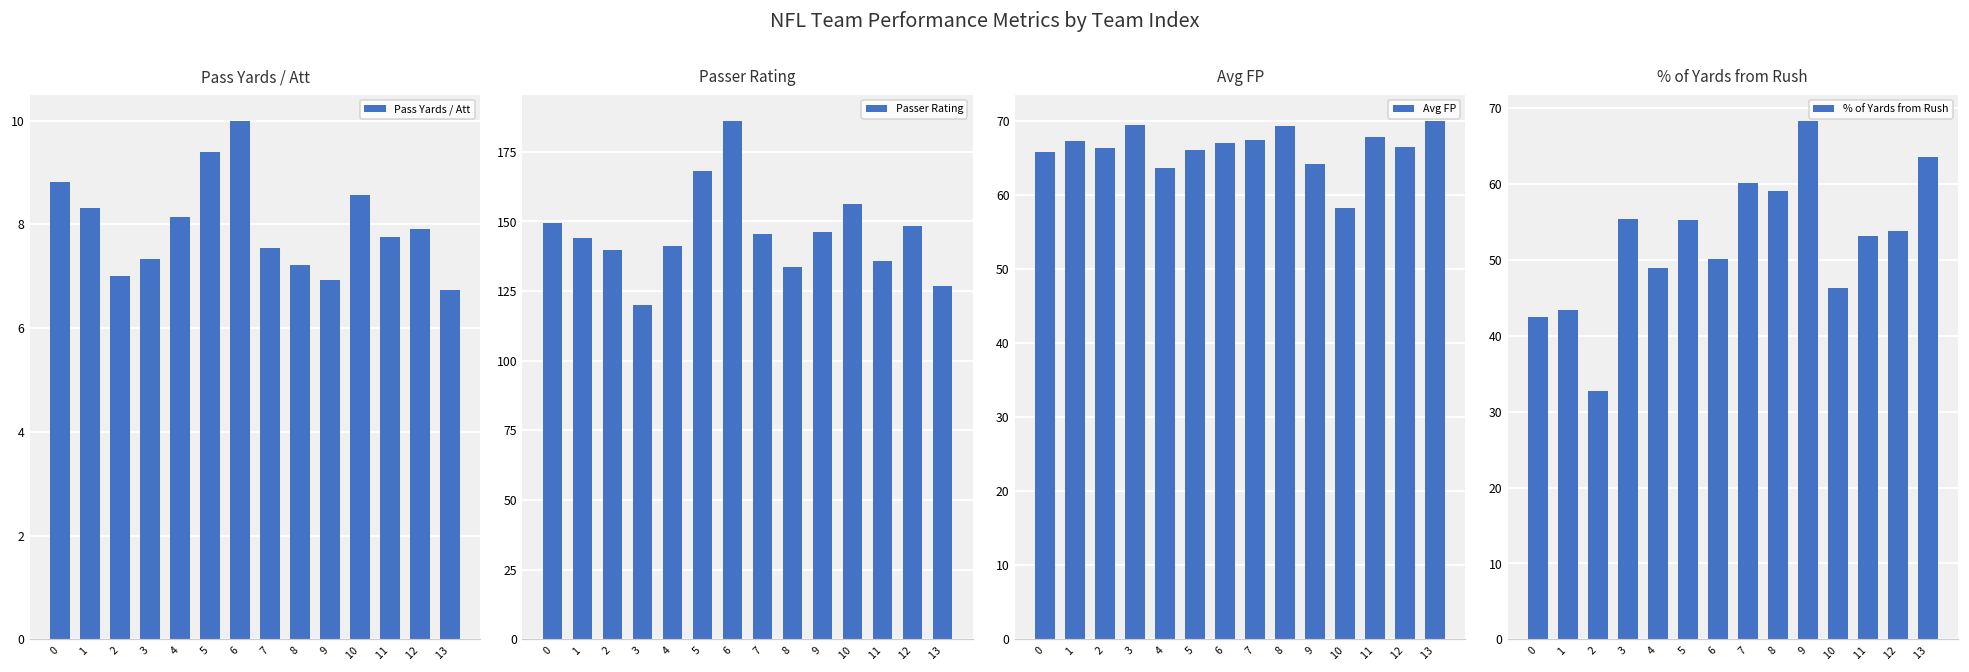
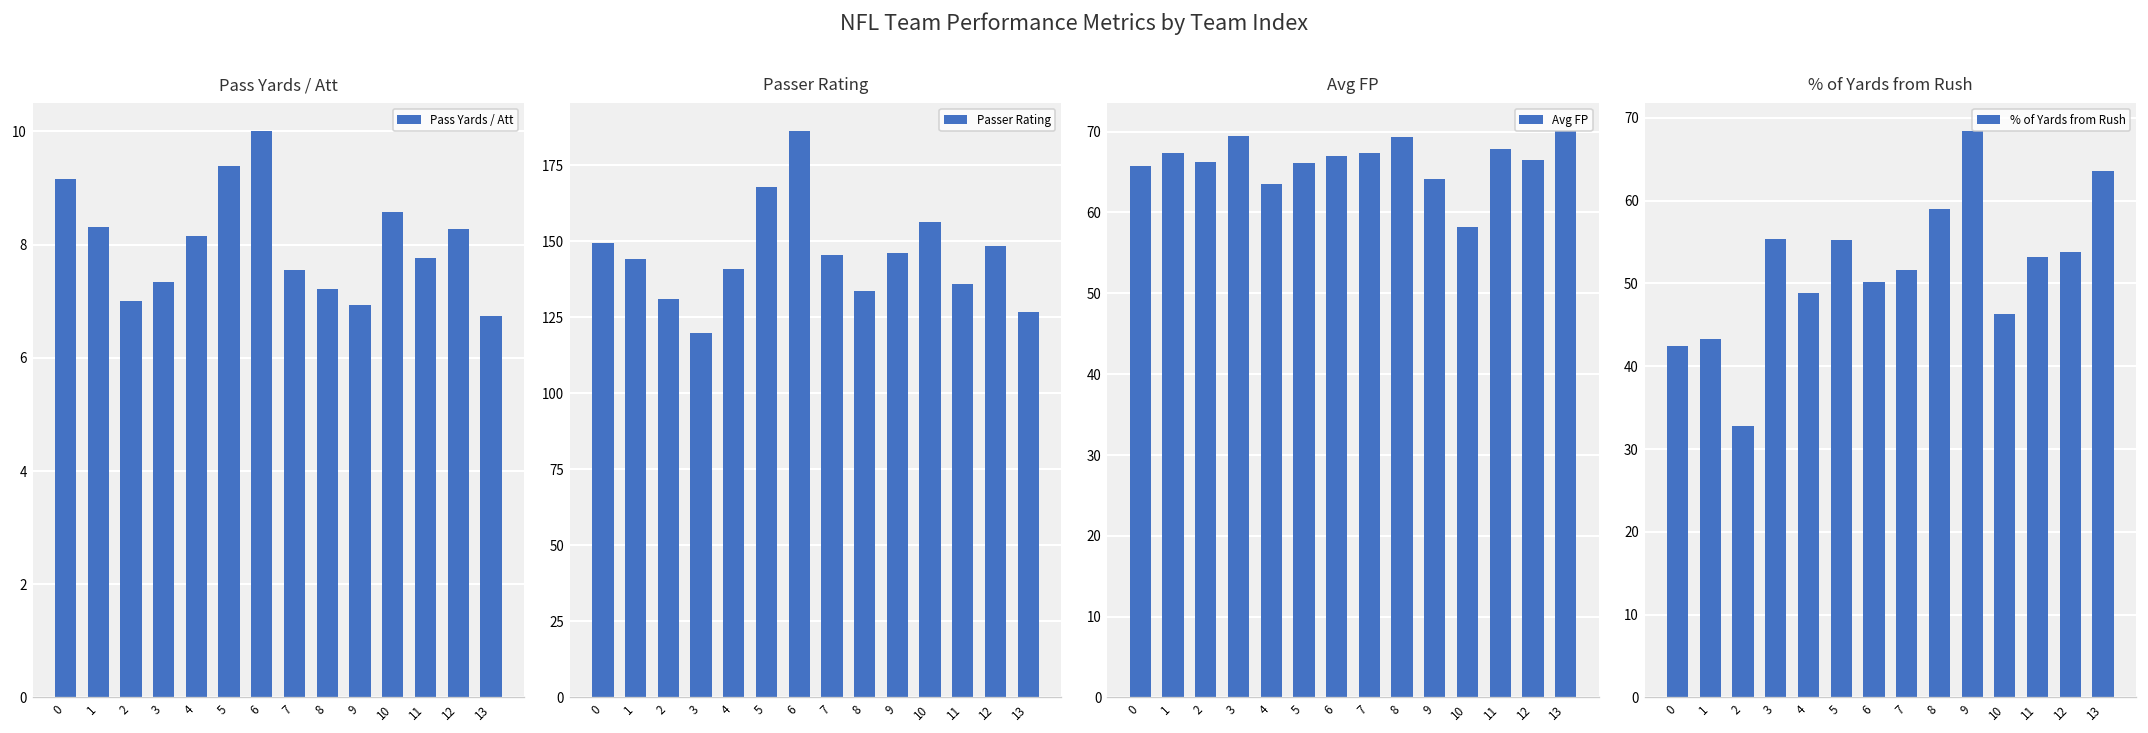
Pass Yards / Att, 0: 8.8 -> 9.2
Pass Yards / Att, 12: 7.9 -> 8.3
Passer Rating, 2: 140 -> 131
% of Yards from Rush, 7: 60 -> 52
